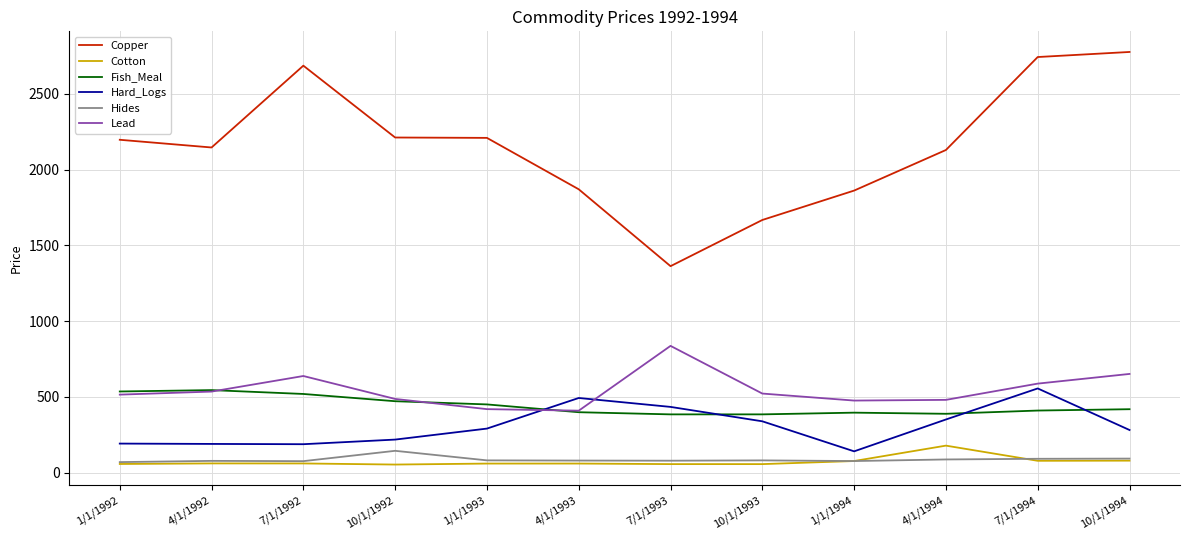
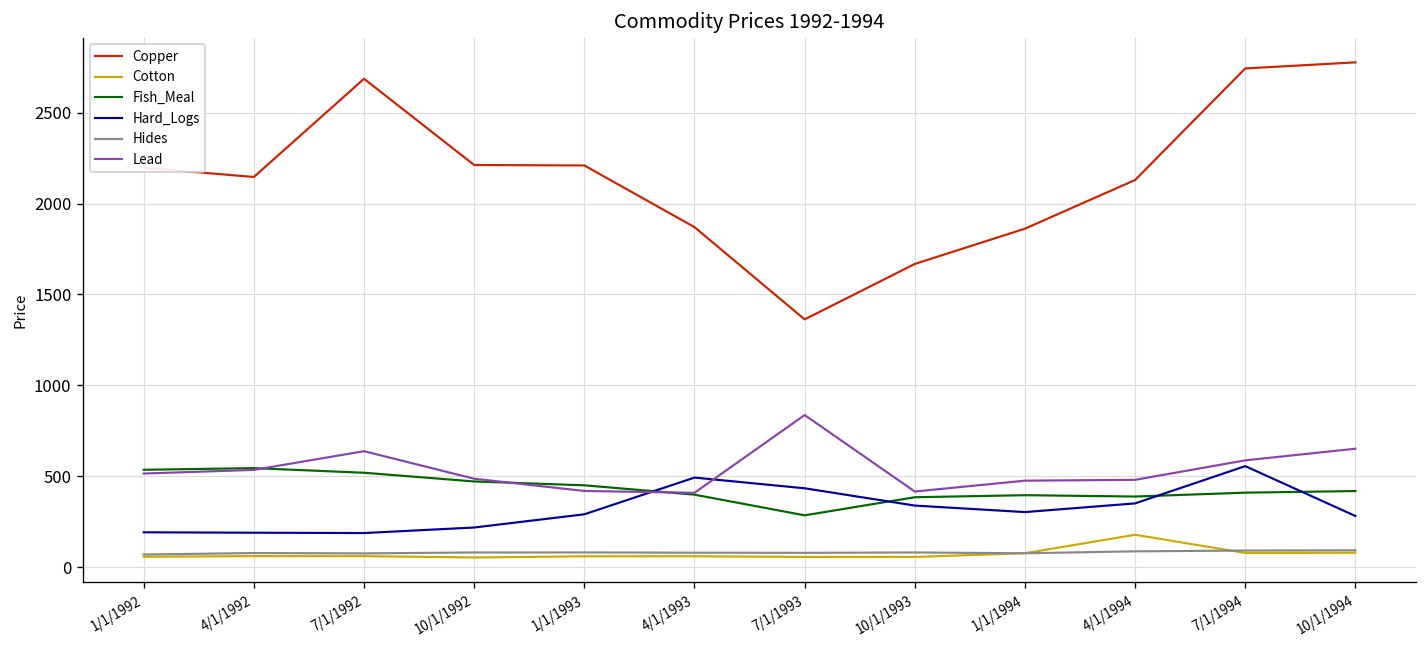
Hides, 10/1/1992: 140 -> 80
Fish_Meal, 7/1/1993: 380 -> 290
Lead, 10/1/1993: 520 -> 420
Hard_Logs, 1/1/1994: 140 -> 300
